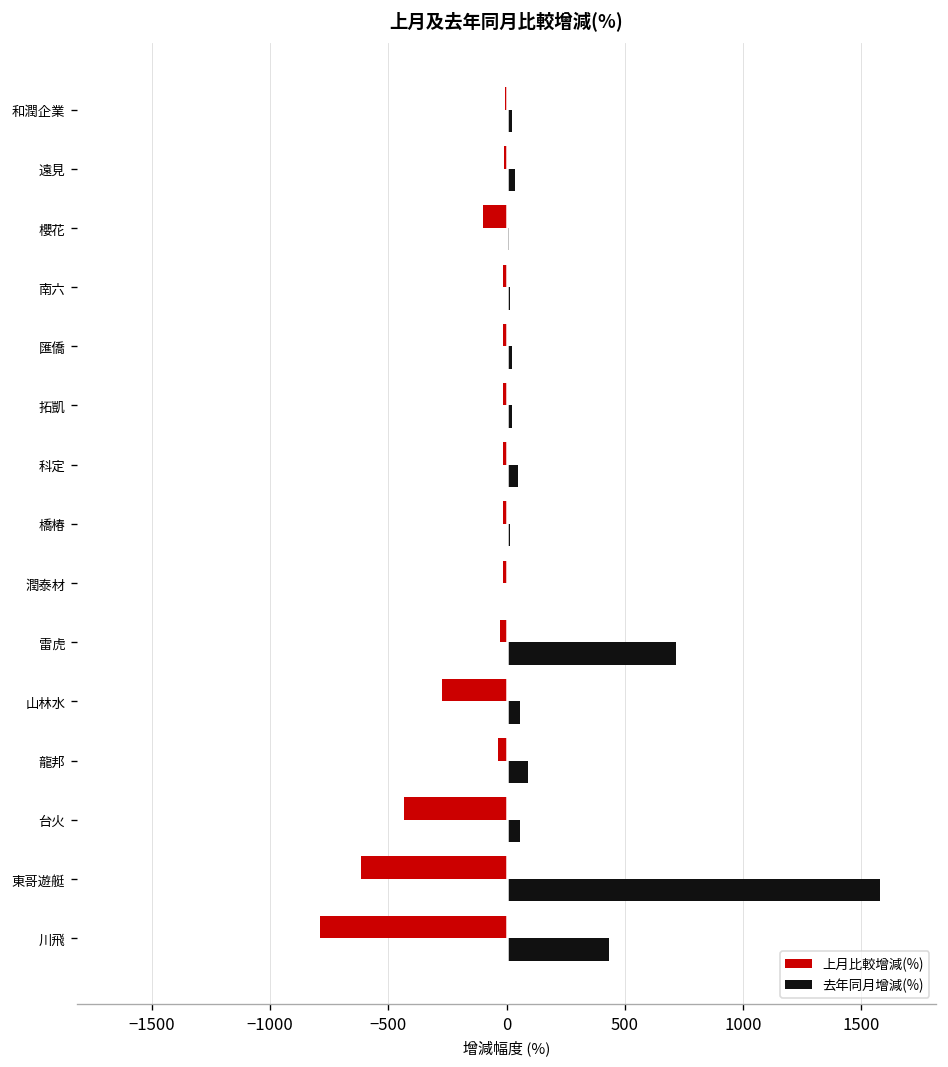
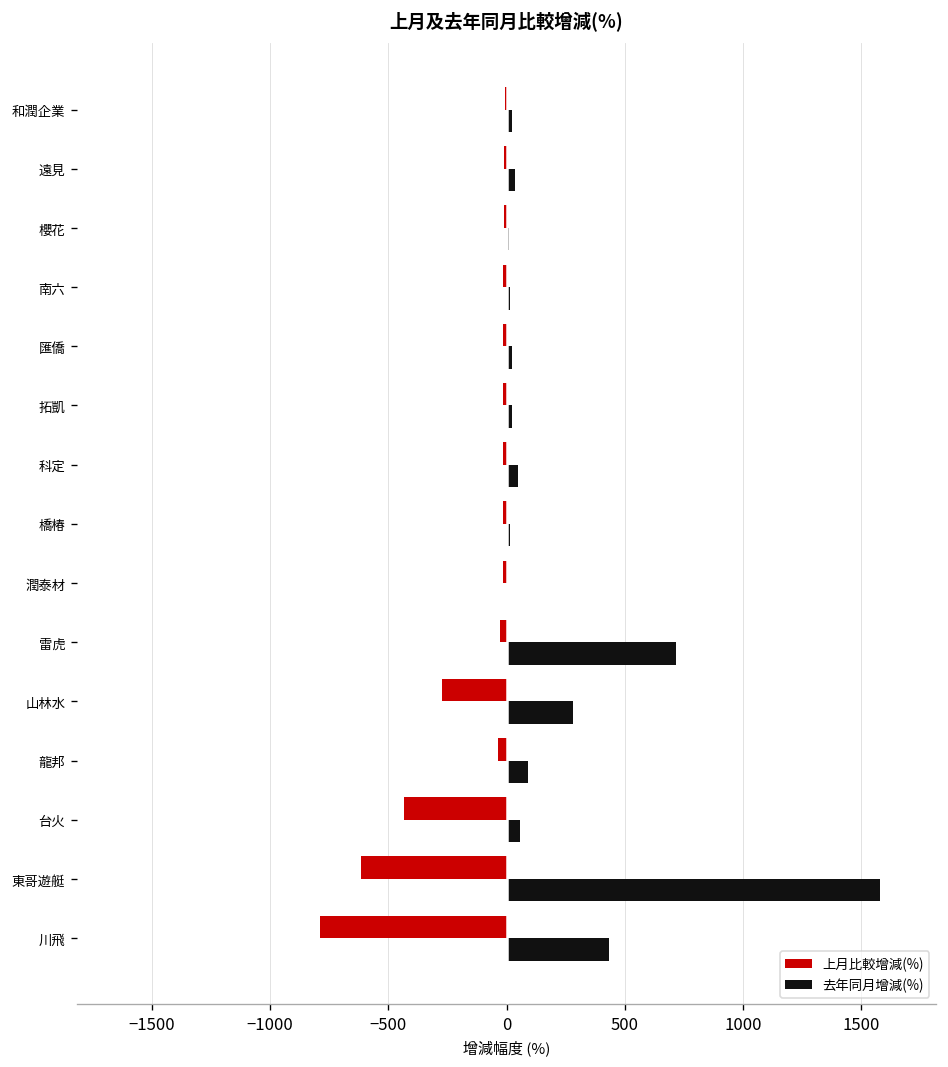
上月比較增減(%), 櫻花: -100 -> -10
去年同月增減(%), 山林水: 60 -> 280
